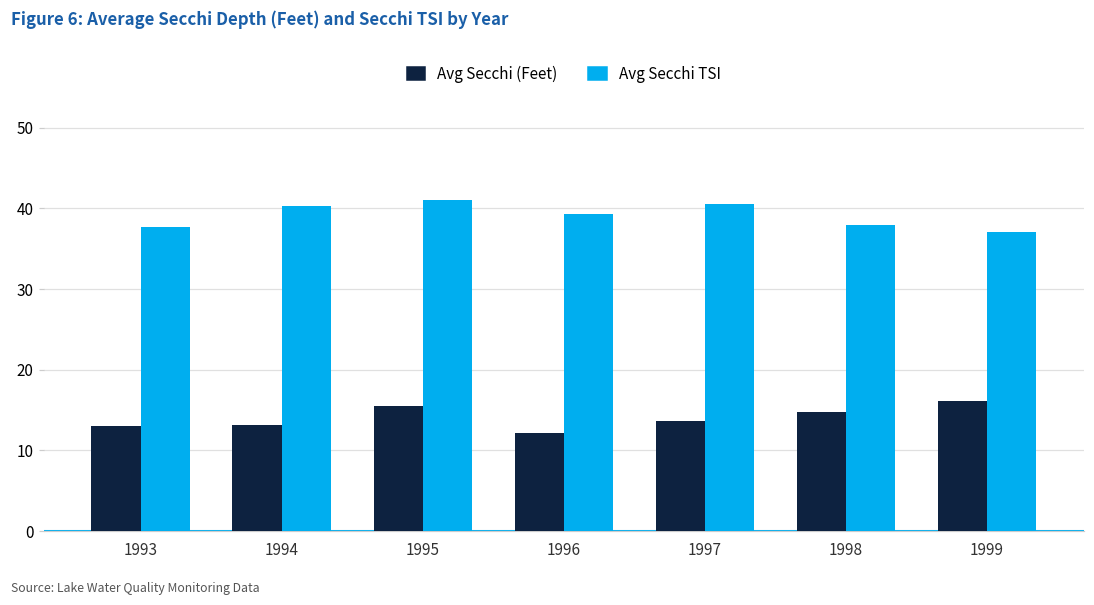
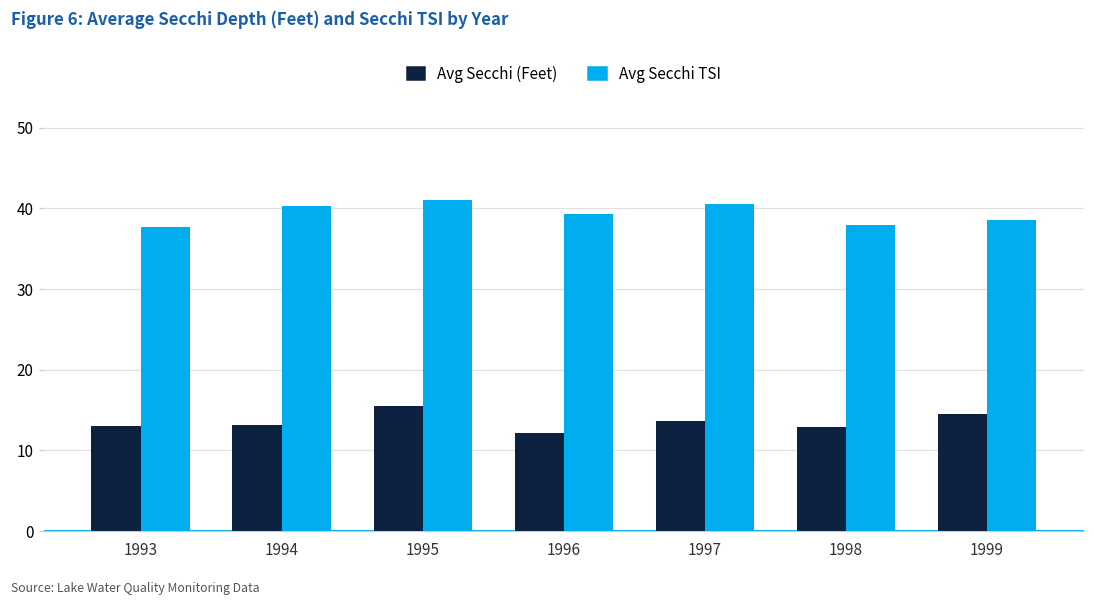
Avg Secchi (Feet), 1998: 15 -> 13
Avg Secchi (Feet), 1999: 16 -> 15
Avg Secchi TSI, 1999: 37 -> 39
